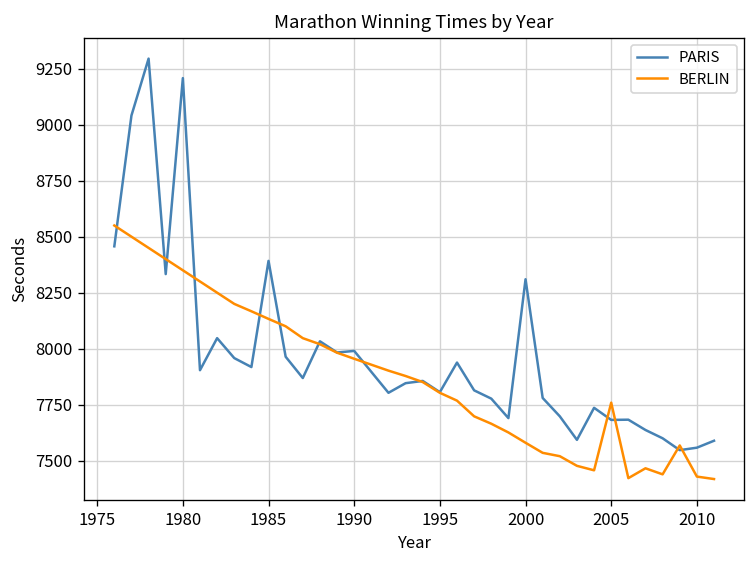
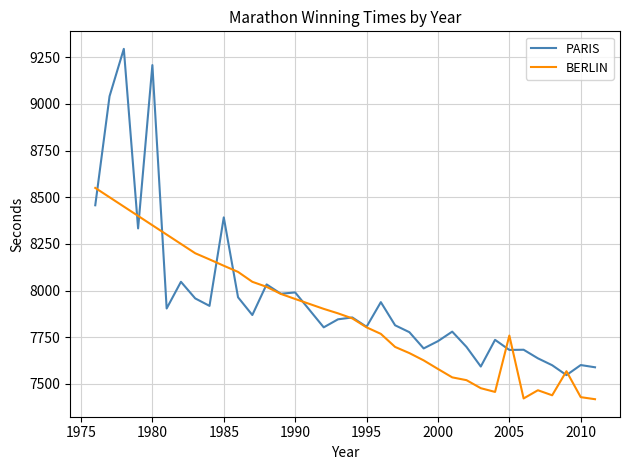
PARIS, 2000: 8310 -> 7730
PARIS, 2010: 7560 -> 7600
